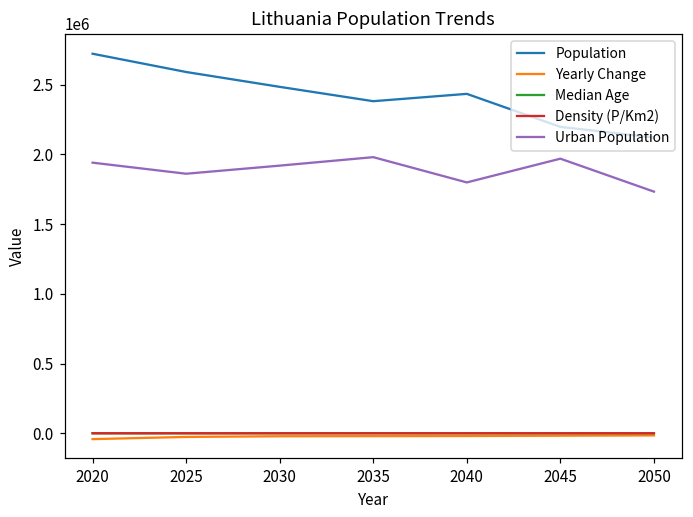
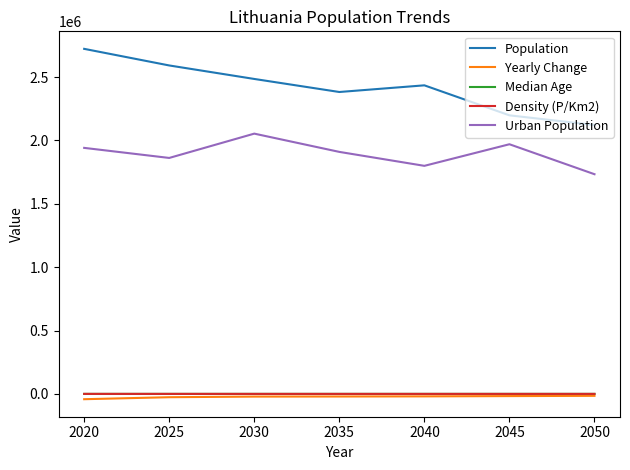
Urban Population, 2030: 1920000 -> 2050000
Urban Population, 2035: 1980000 -> 1910000
